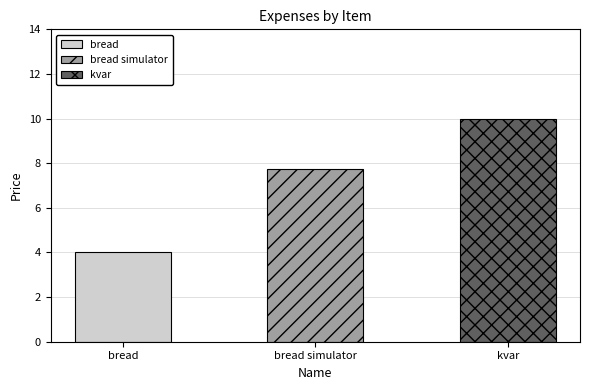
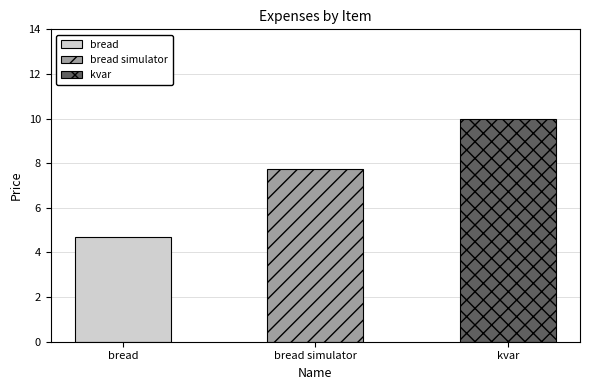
bread: 4.0 -> 4.7
